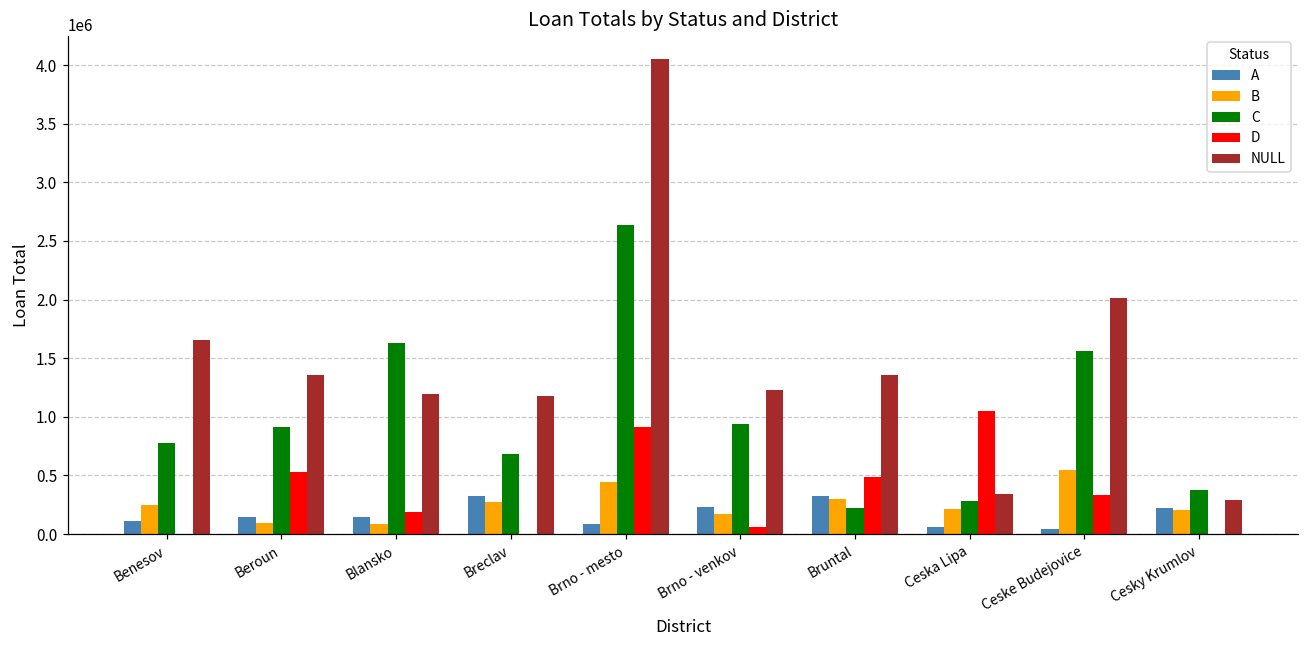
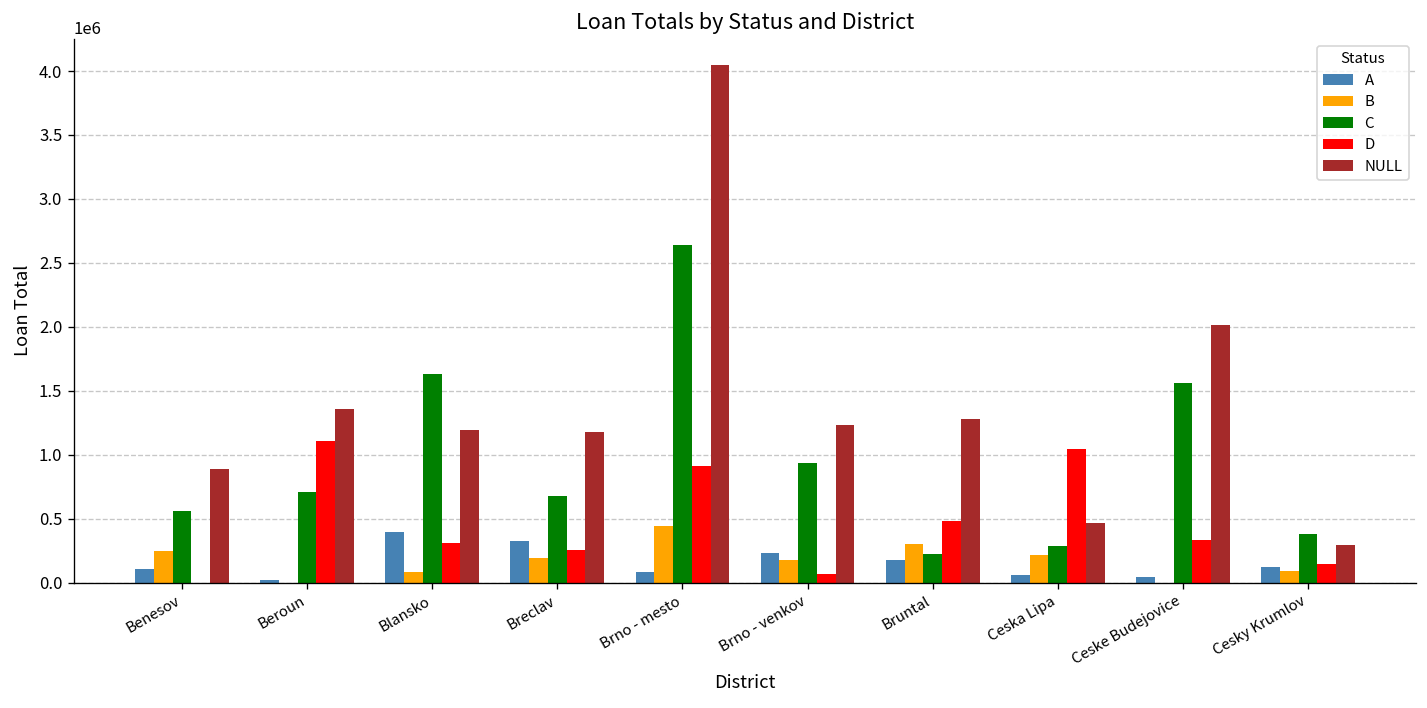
C, Benesov: 780000 -> 560000
NULL, Benesov: 1650000 -> 890000
A, Beroun: 150000 -> 20000
B, Beroun: 90000 -> 0
C, Beroun: 910000 -> 710000
D, Beroun: 530000 -> 1110000
A, Blansko: 150000 -> 400000
D, Blansko: 190000 -> 310000
B, Breclav: 280000 -> 190000
D, Breclav: 0 -> 250000
A, Bruntal: 330000 -> 180000
NULL, Bruntal: 1360000 -> 1280000
NULL, Ceska Lipa: 340000 -> 460000
B, Ceske Budejovice: 550000 -> 0
A, Cesky Krumlov: 220000 -> 120000
B, Cesky Krumlov: 210000 -> 90000
D, Cesky Krumlov: 0 -> 150000
